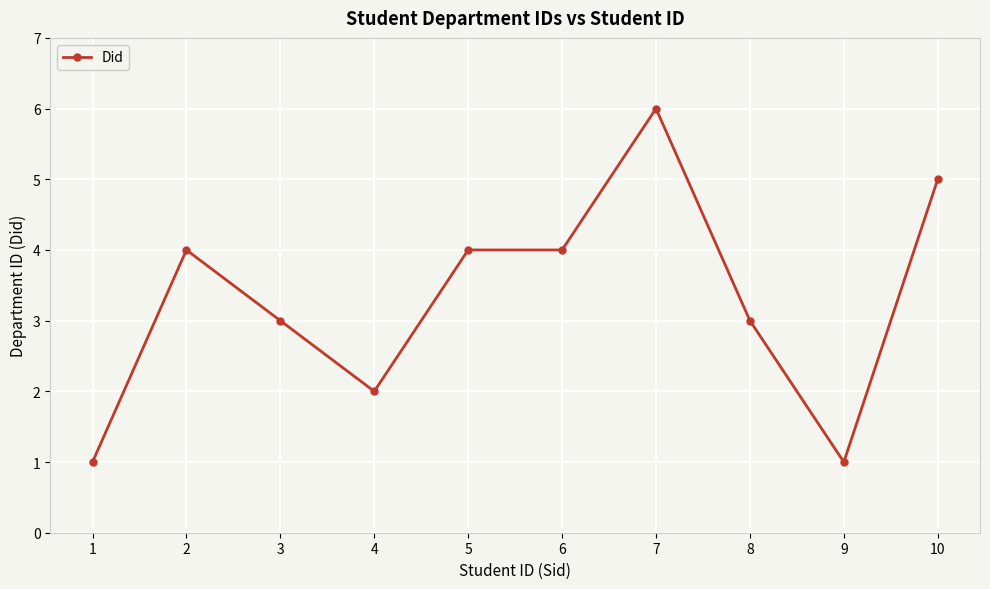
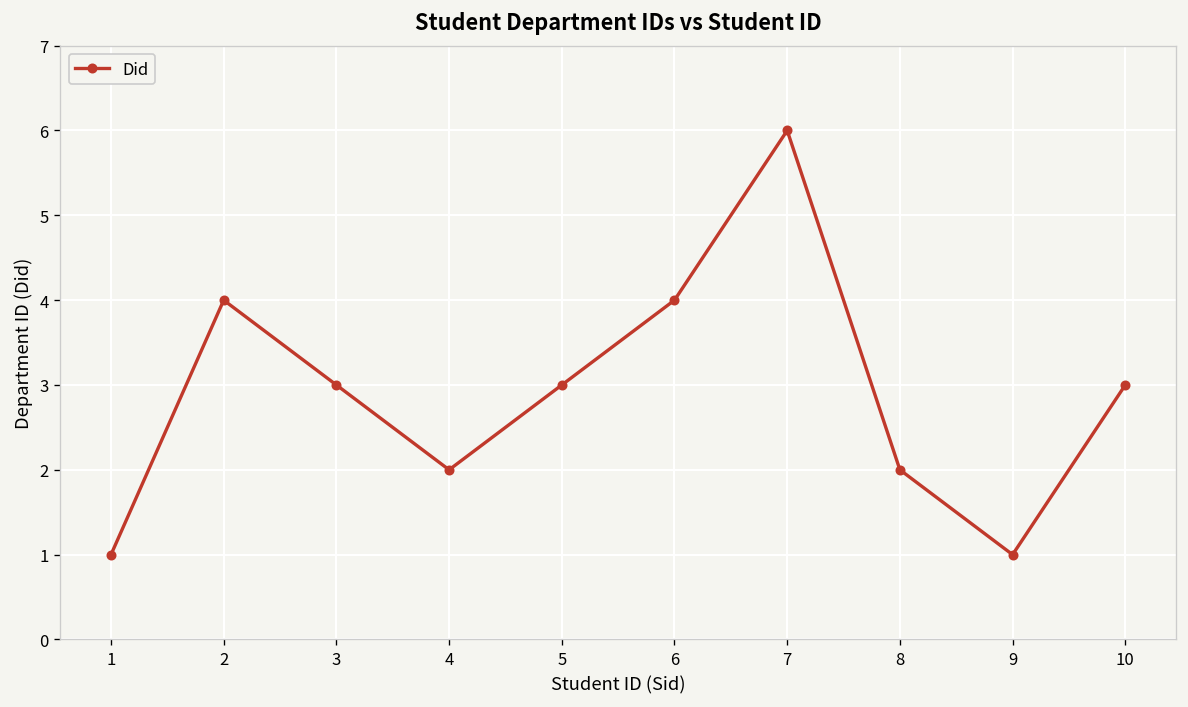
5: 4 -> 3
8: 3 -> 2
10: 5 -> 3
